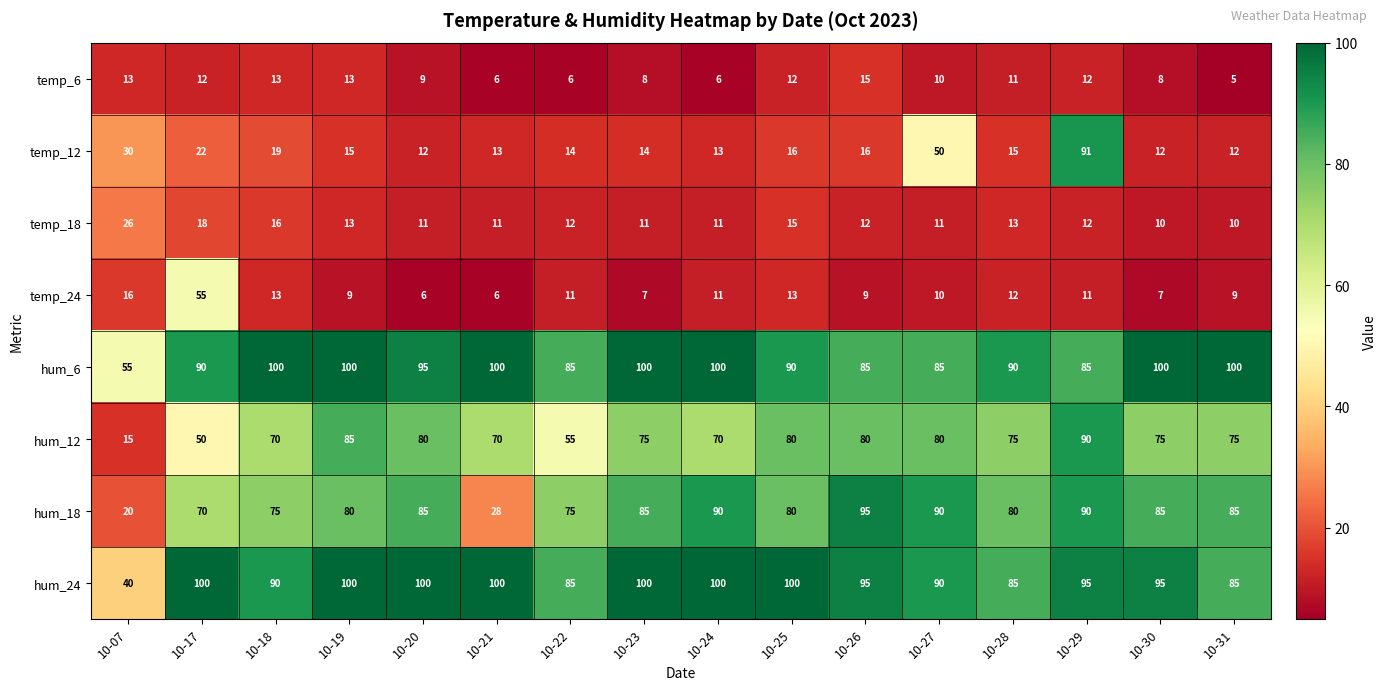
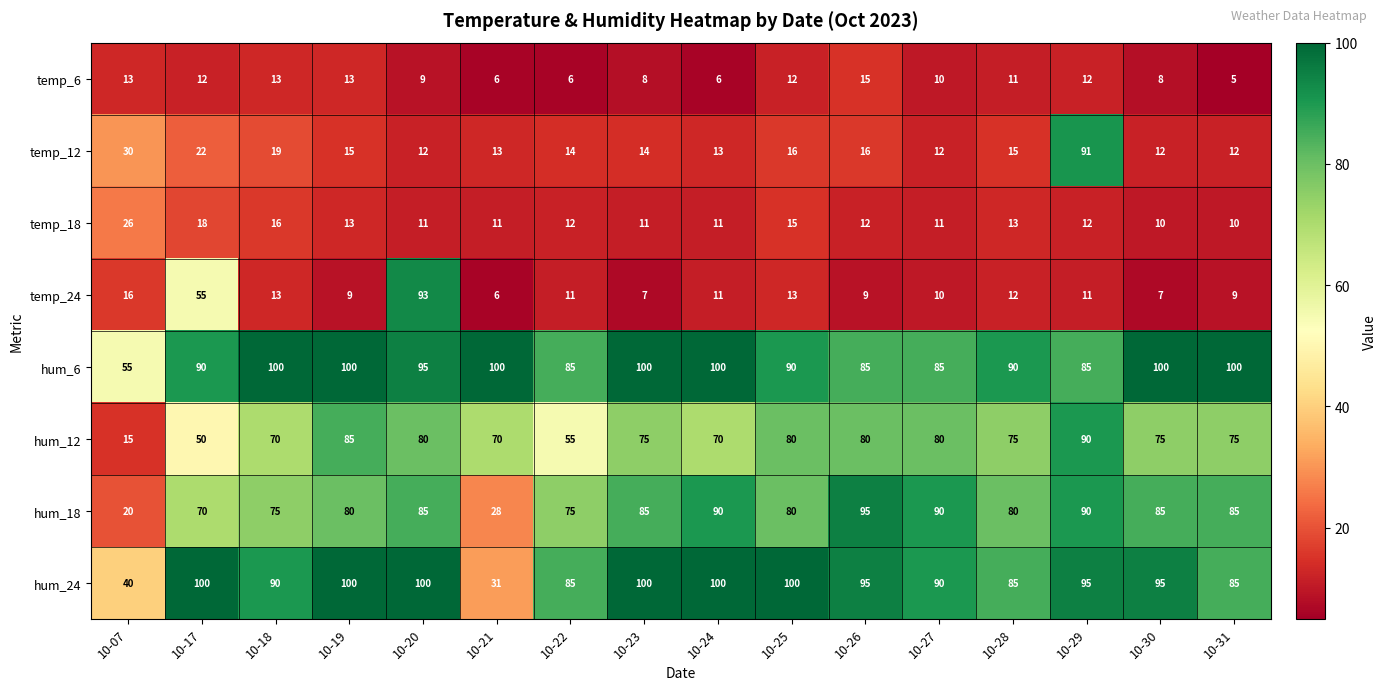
temp_12, 10-27: 50 -> 12
temp_24, 10-20: 6 -> 93
hum_24, 10-21: 100 -> 31
